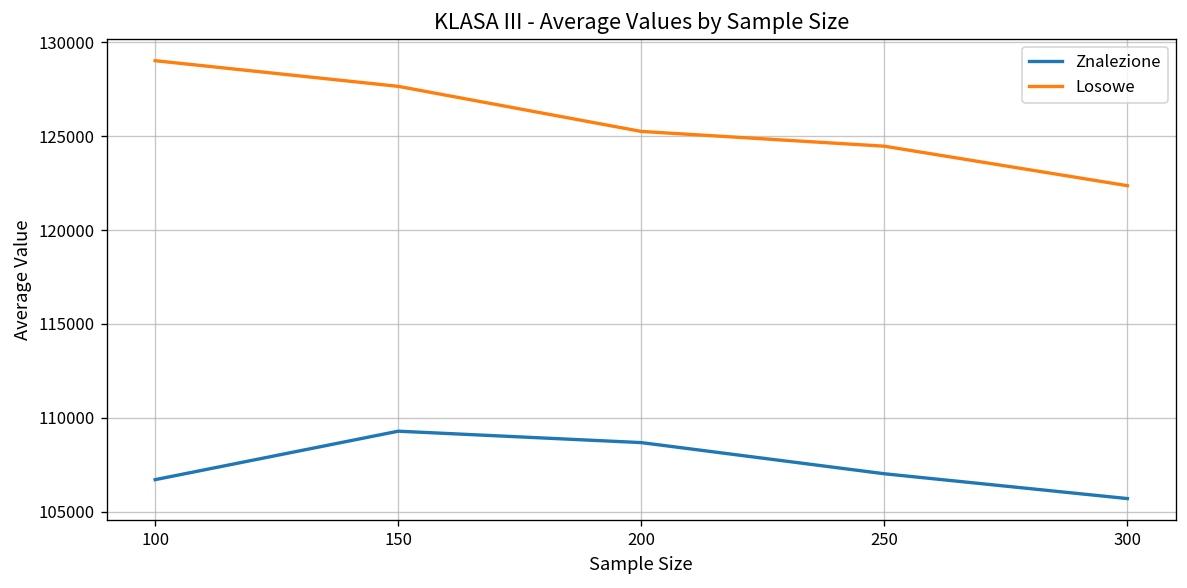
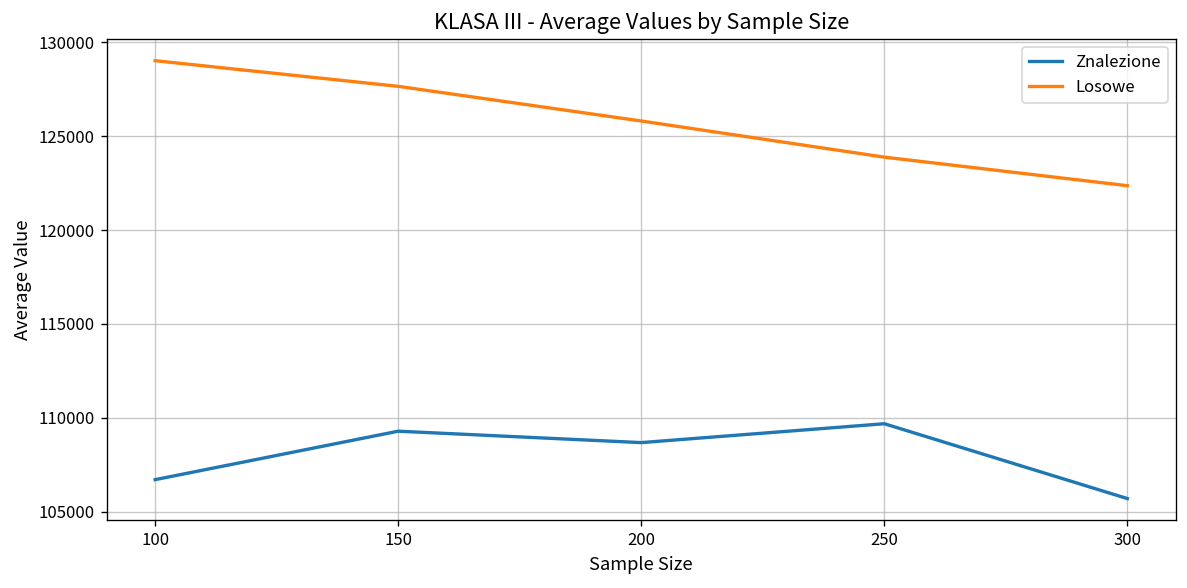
Losowe, 200: 125300 -> 125800
Znalezione, 250: 107000 -> 109700
Losowe, 250: 124500 -> 123900
